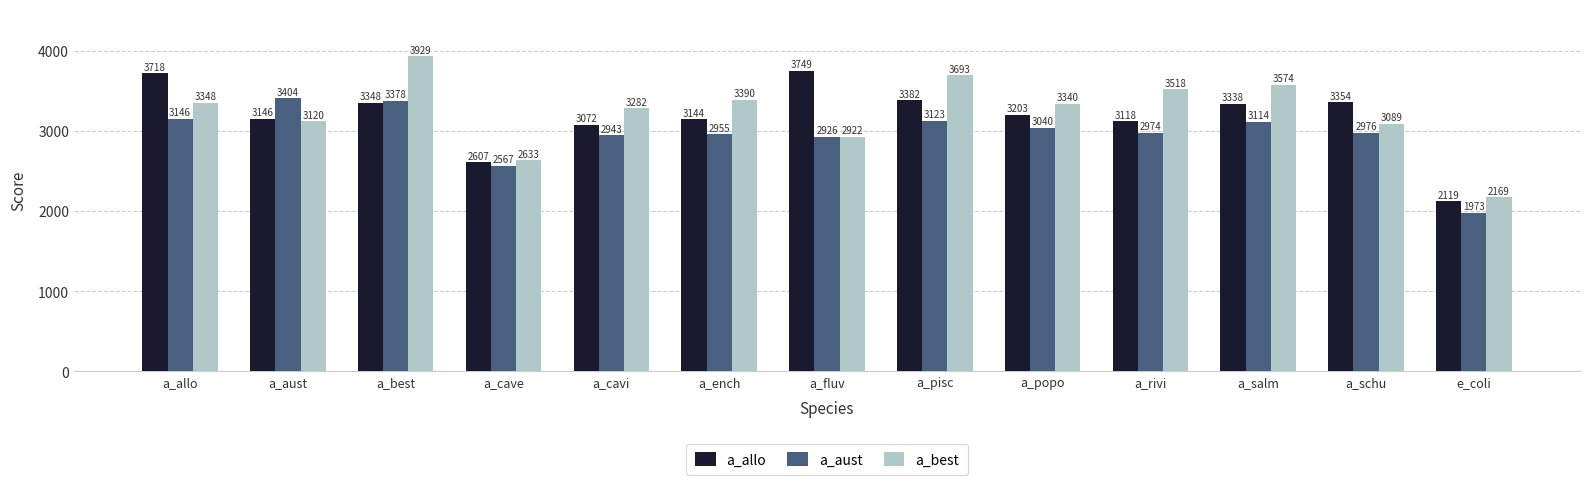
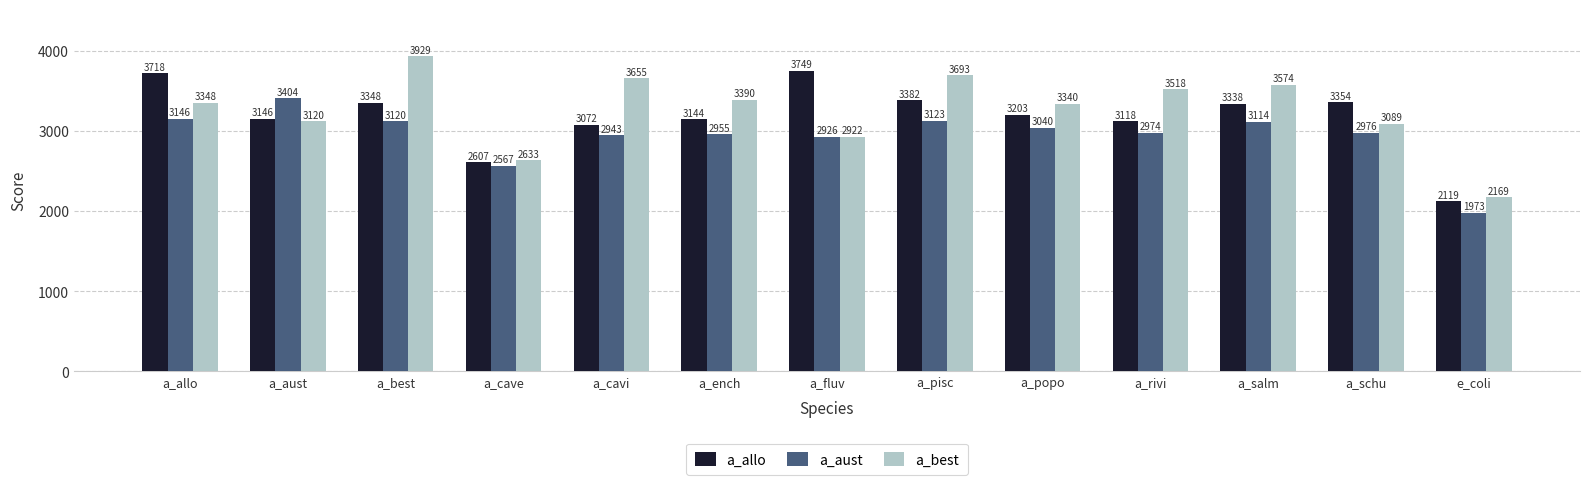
a_aust, a_best: 3378 -> 3120
a_best, a_cavi: 3282 -> 3655
